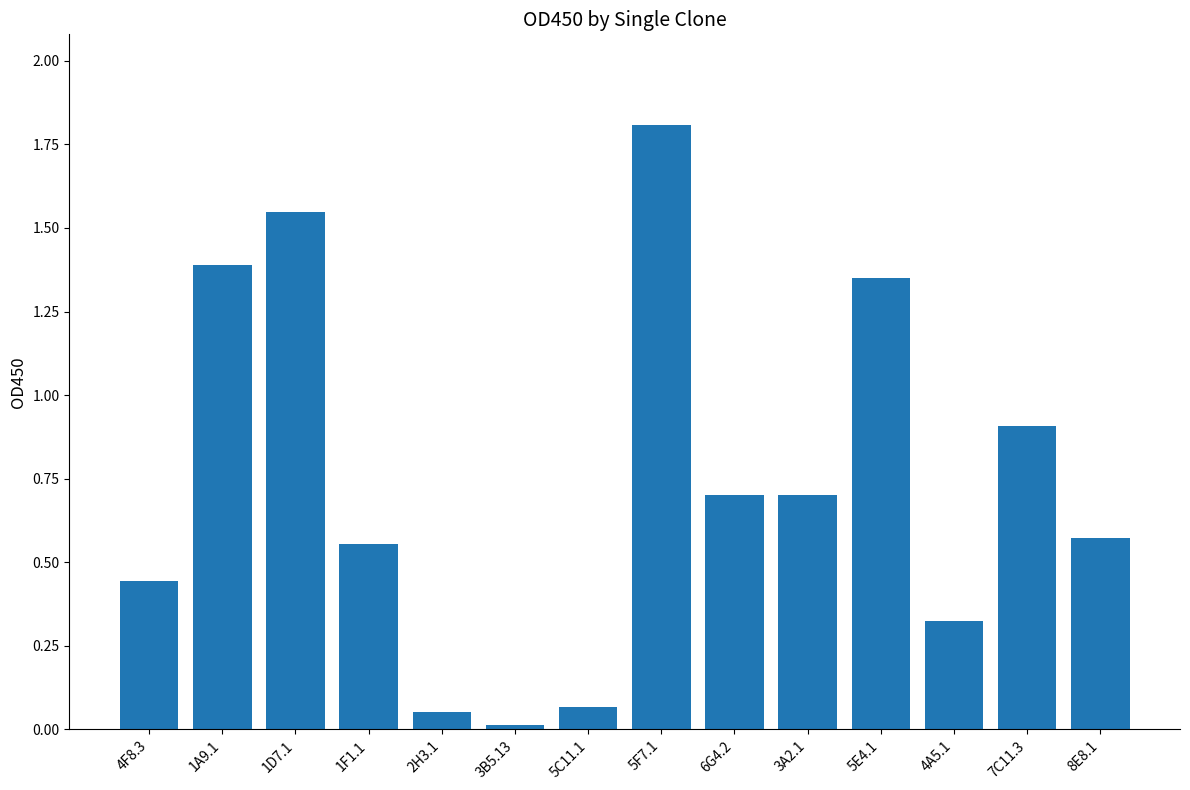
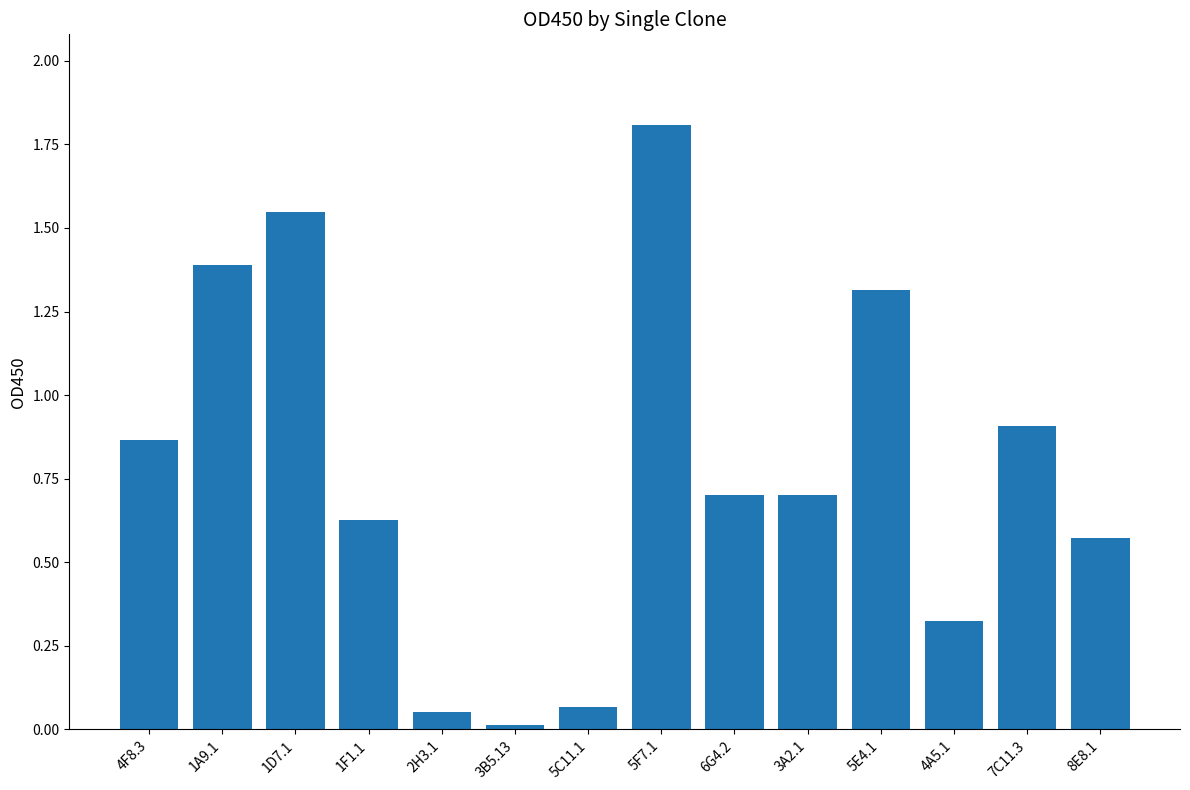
4F8.3: 0.45 -> 0.87
1F1.1: 0.55 -> 0.63
5E4.1: 1.35 -> 1.32
